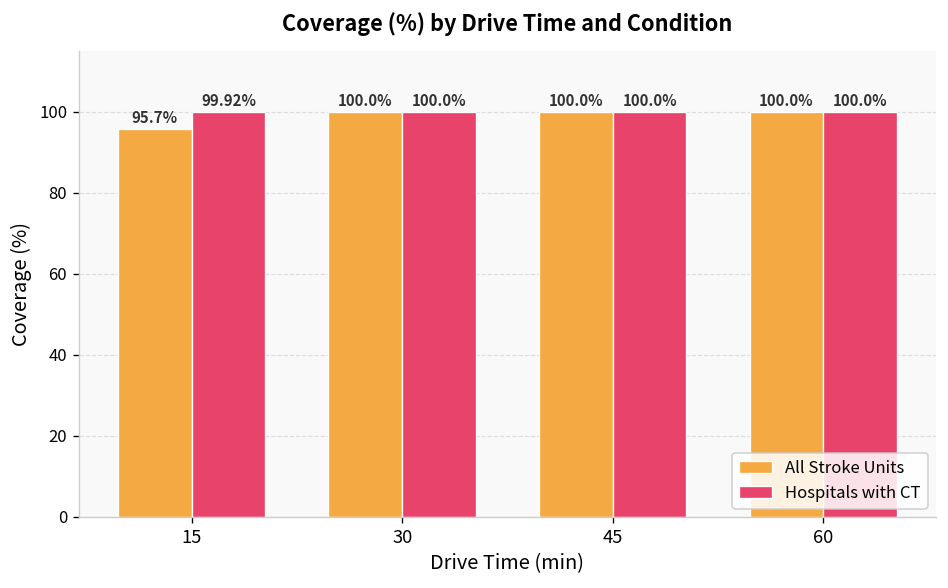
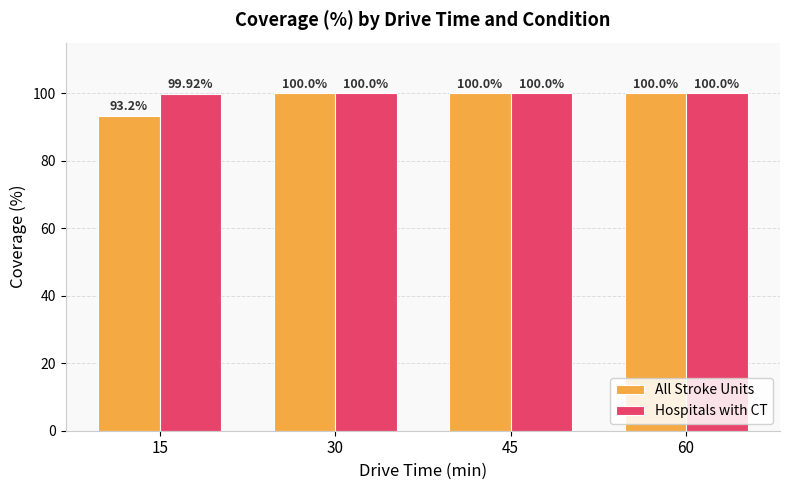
All Stroke Units, 15: 95.7% -> 93.2%
